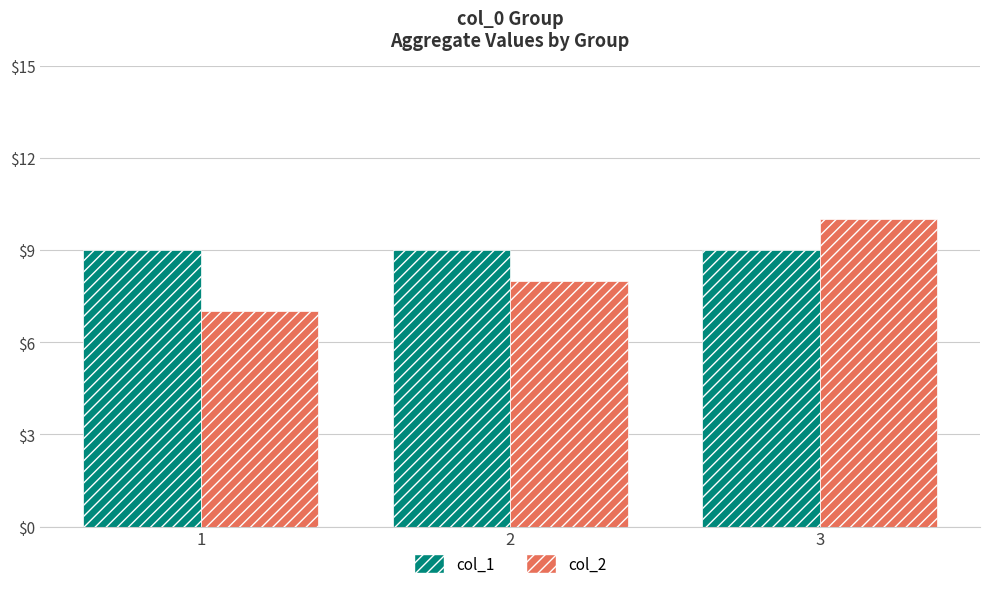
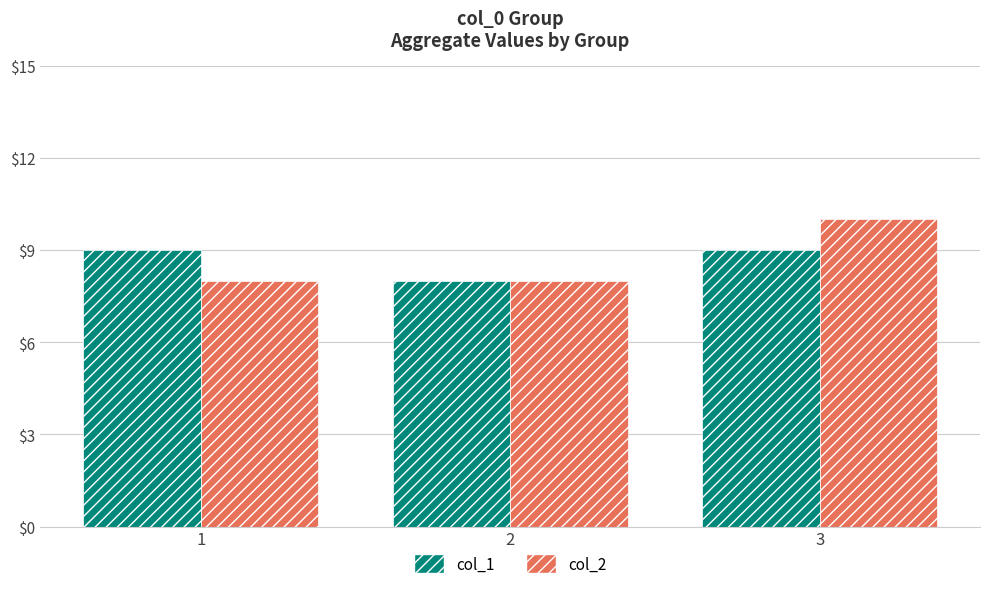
col_2, 1: $7 -> $8
col_1, 2: $9 -> $8
